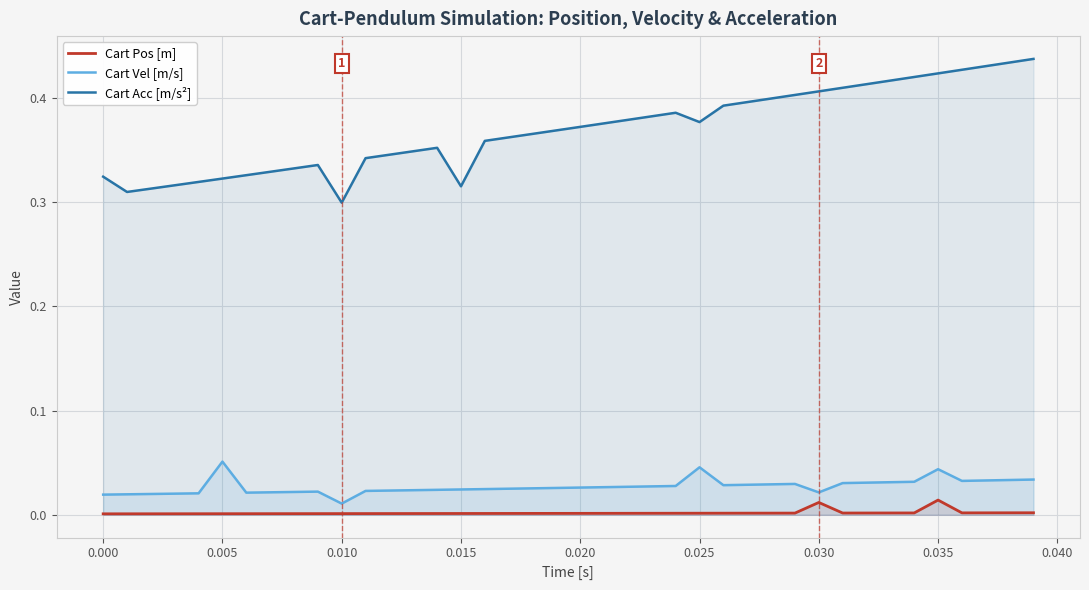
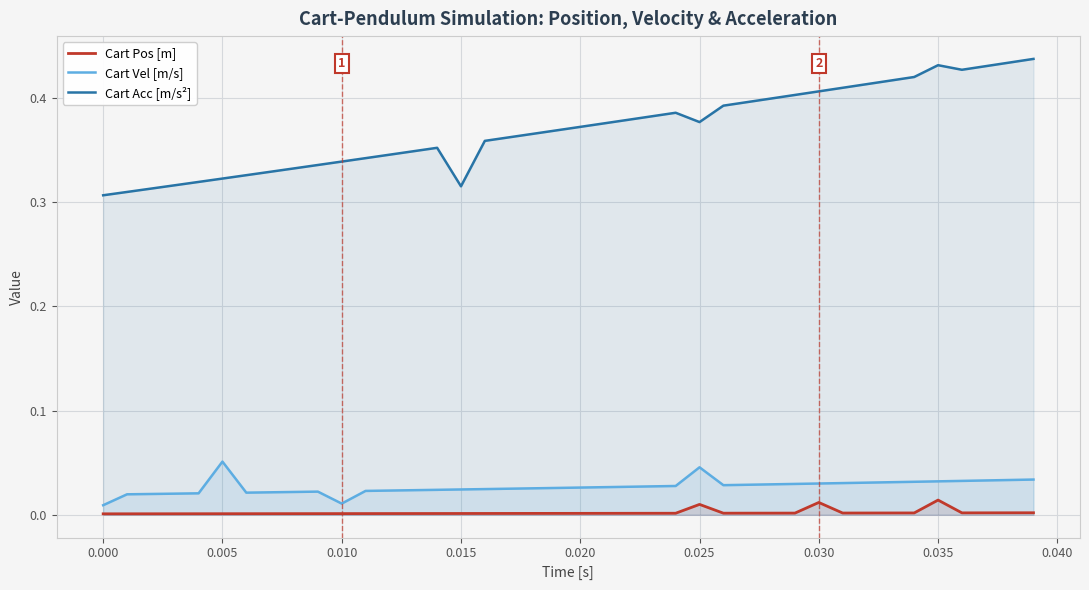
Cart Vel [m/s], 0.000: 0.019 -> 0.009
Cart Acc [m/s²], 0.000: 0.325 -> 0.307
Cart Acc [m/s²], 0.010: 0.300 -> 0.339
Cart Pos [m], 0.025: 0.002 -> 0.010
Cart Vel [m/s], 0.030: 0.021 -> 0.030
Cart Vel [m/s], 0.035: 0.044 -> 0.032
Cart Acc [m/s²], 0.035: 0.424 -> 0.432
